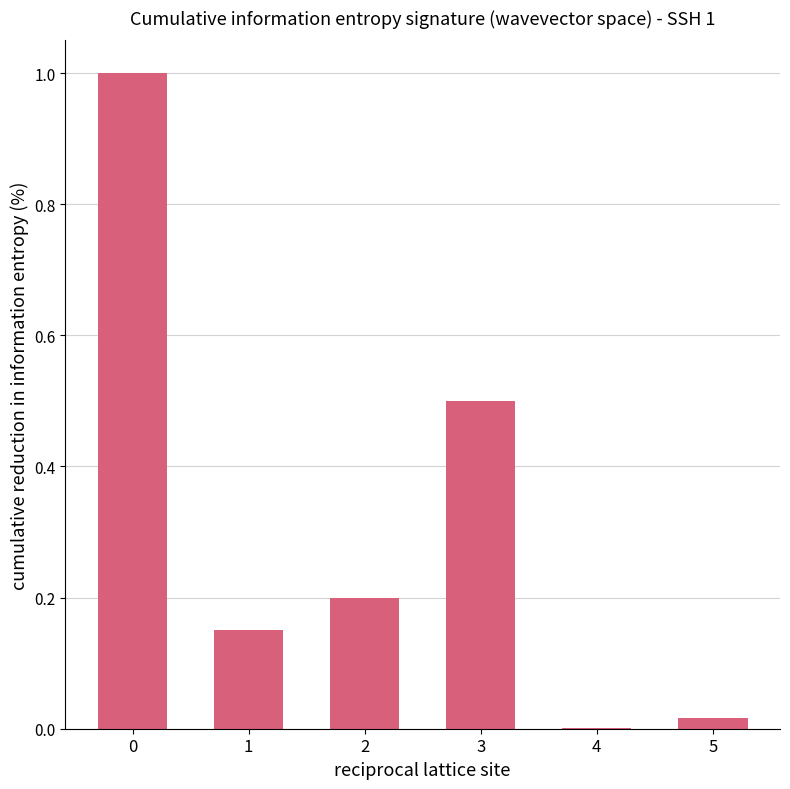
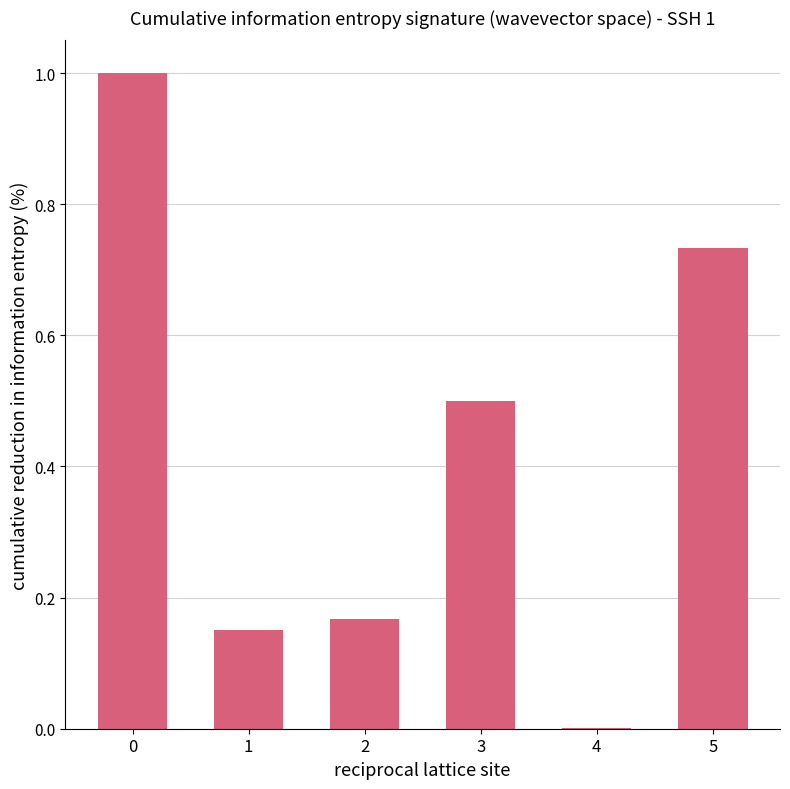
2: 0.20 -> 0.17
5: 0.02 -> 0.73
